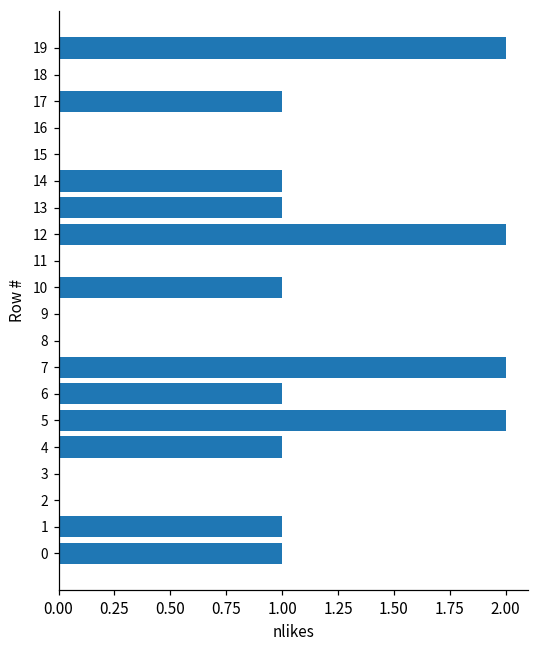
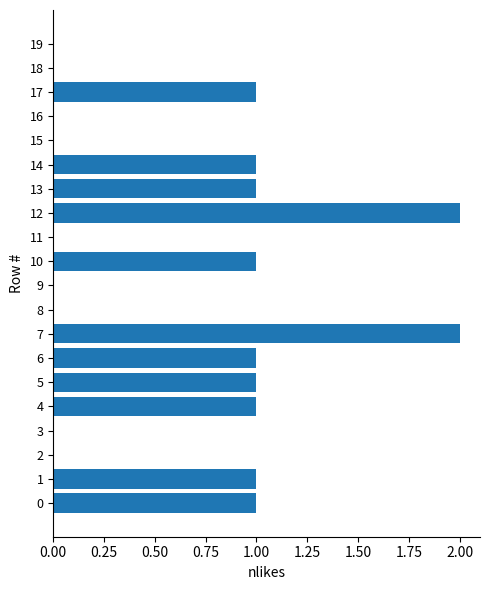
19: 2 -> 0
5: 2 -> 1
